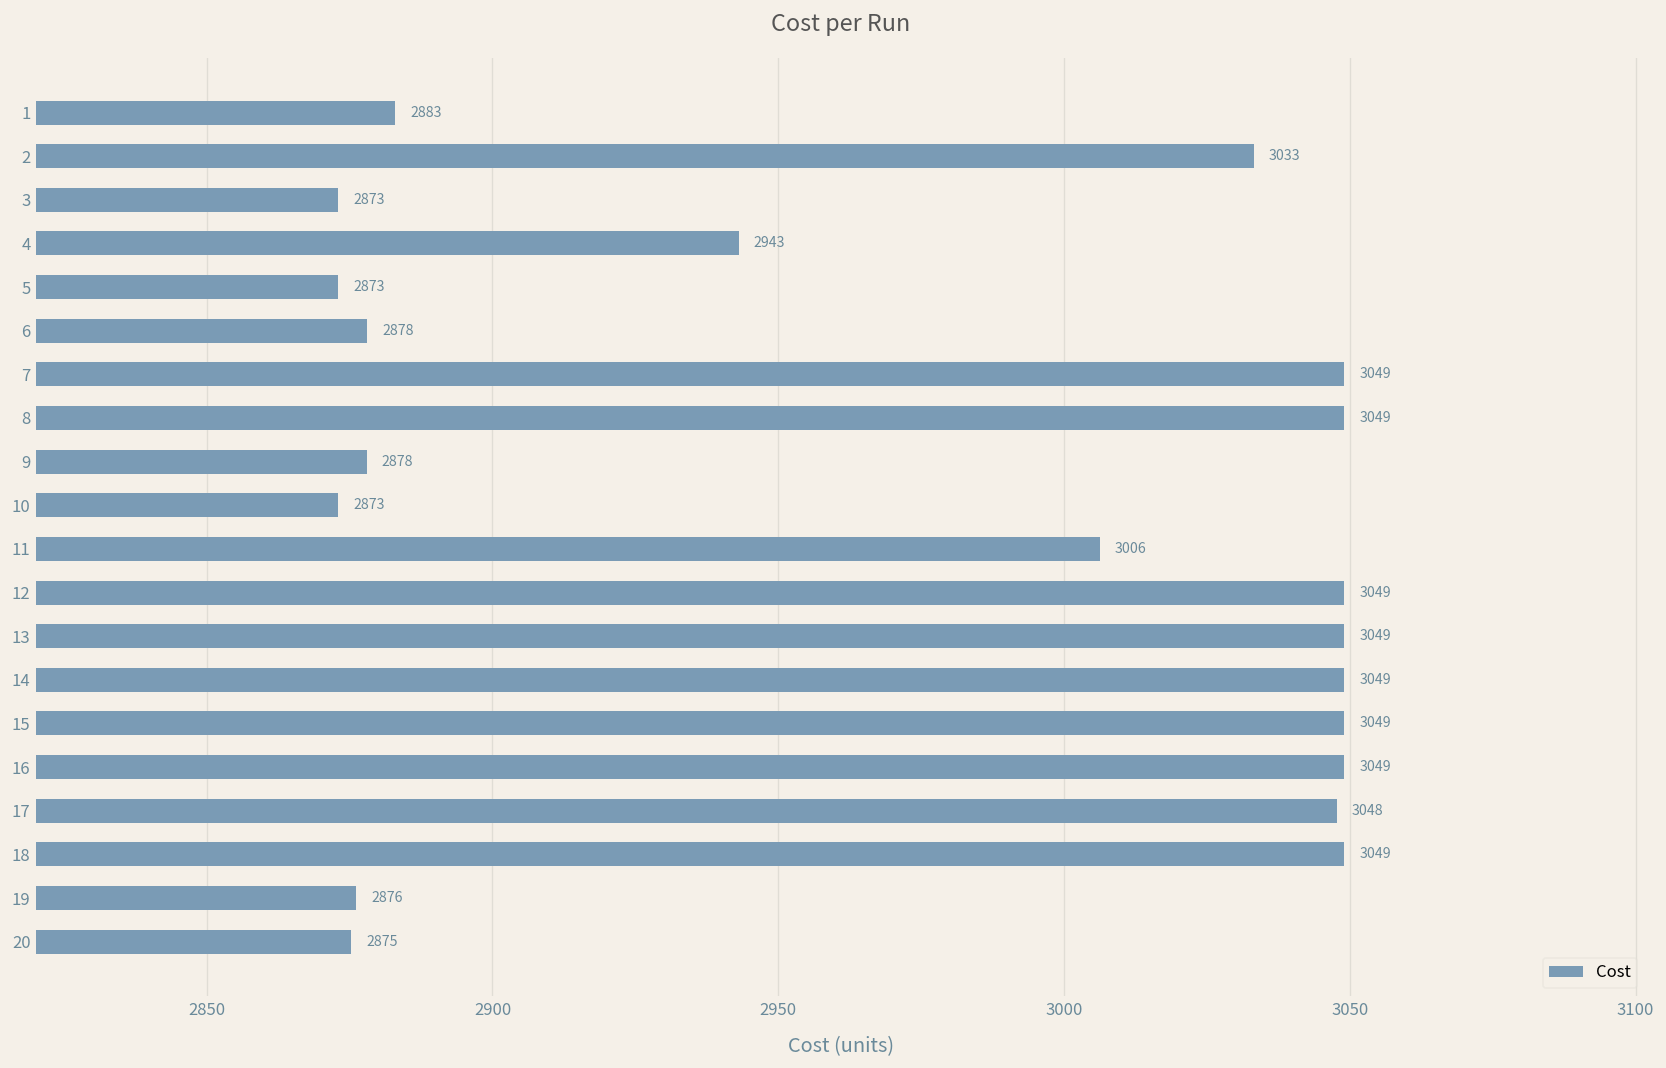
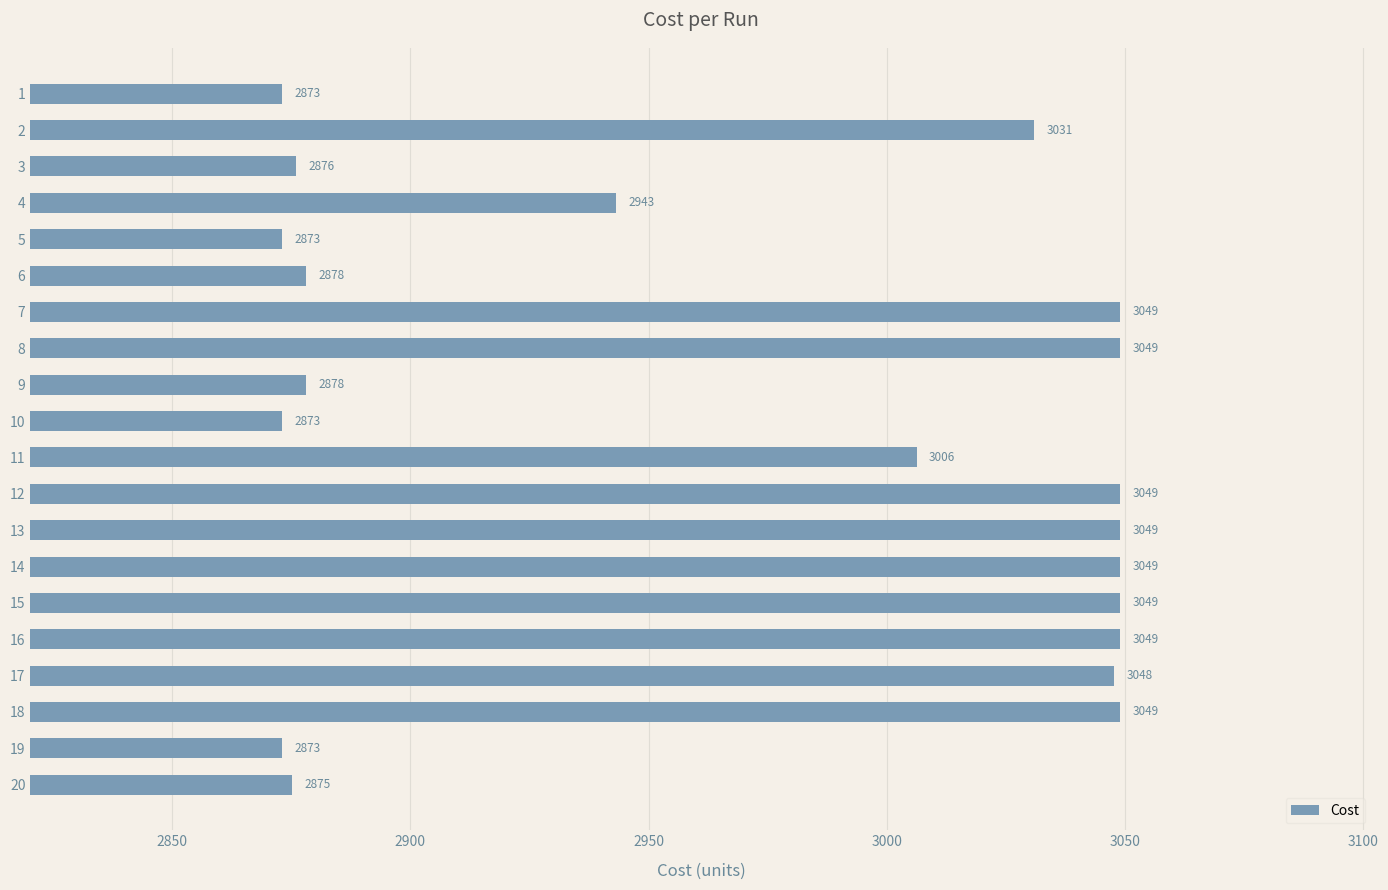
1: 2883 -> 2873
2: 3033 -> 3031
3: 2873 -> 2876
19: 2876 -> 2873
